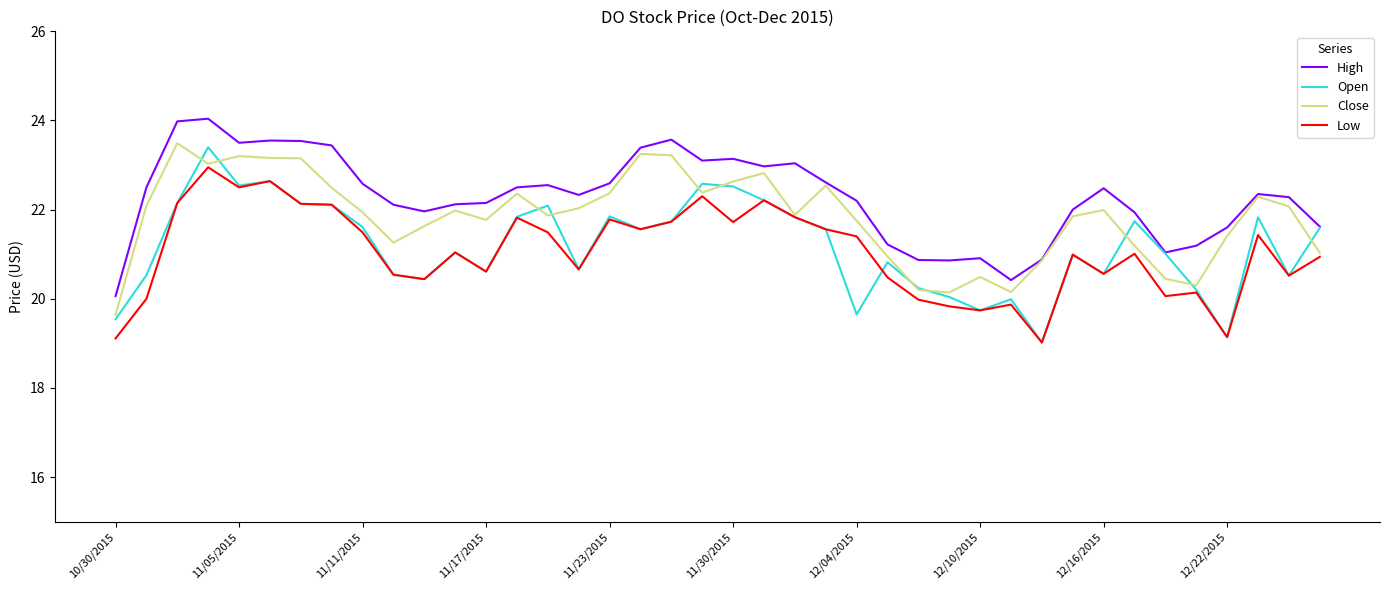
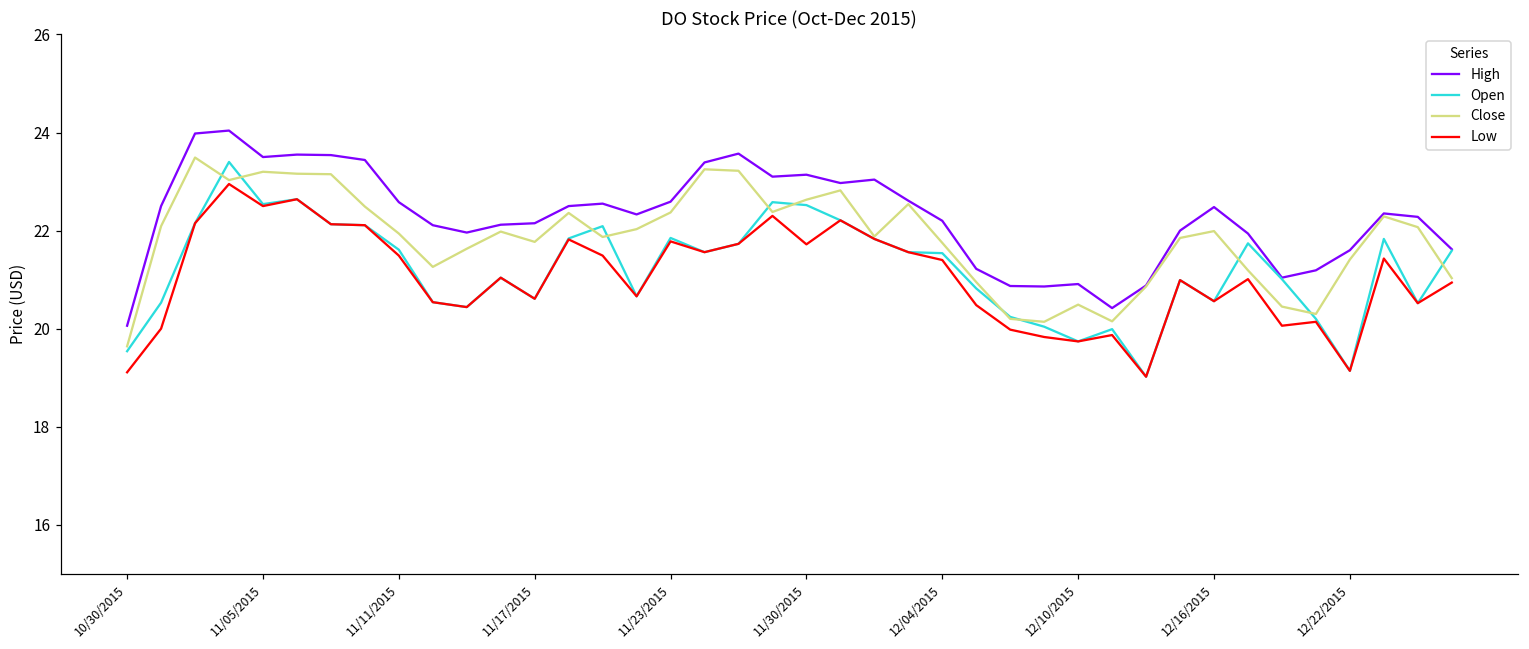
Open, 12/04/2015: 19.7 -> 21.5
